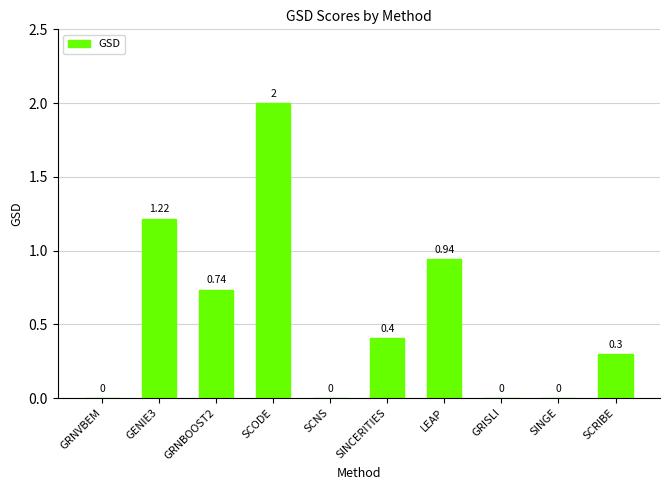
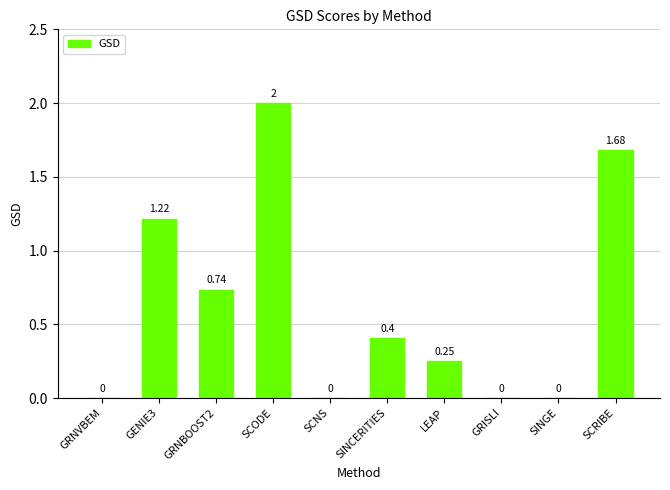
LEAP: 0.94 -> 0.25
SCRIBE: 0.3 -> 1.68
